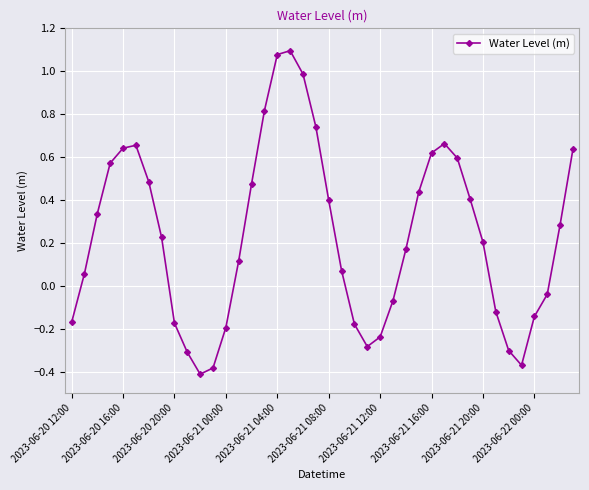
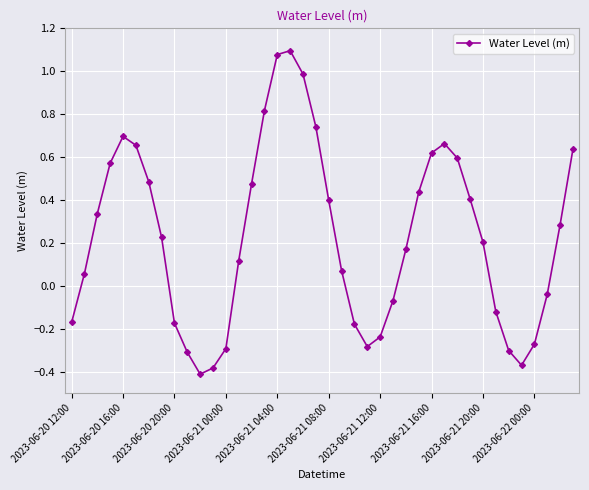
2023-06-20 16:00: 0.64 -> 0.70
2023-06-21 00:00: -0.19 -> -0.29
2023-06-22 00:00: -0.14 -> -0.27
